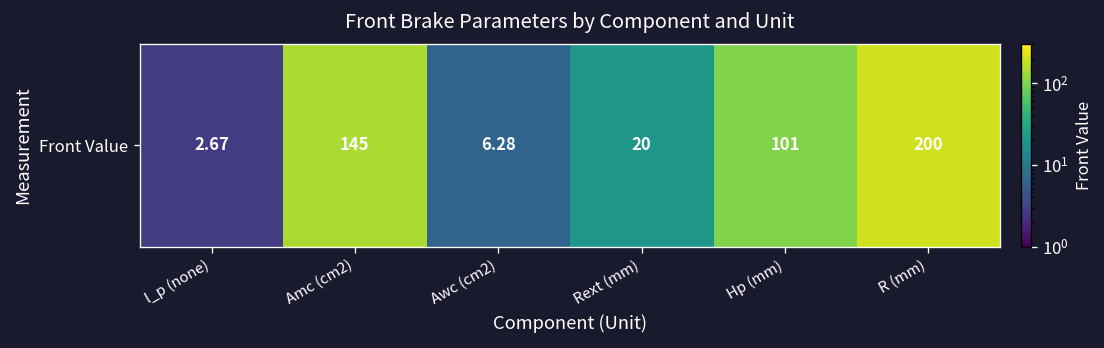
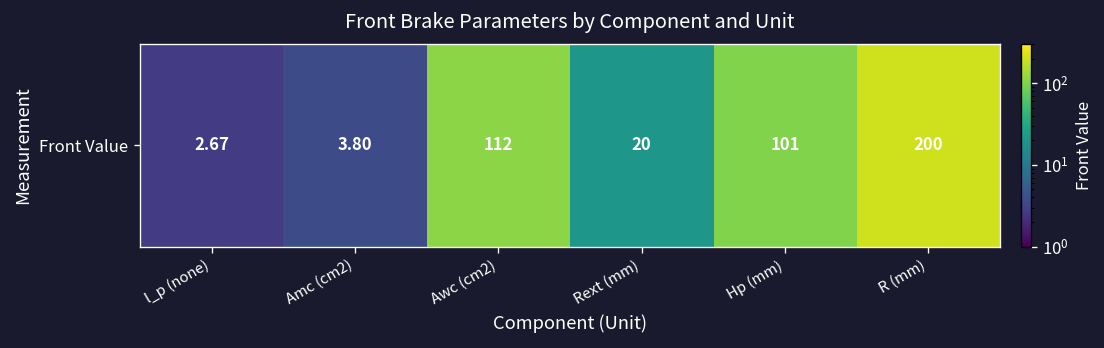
Front Value, Amc (cm2): 145 -> 3.80
Front Value, Awc (cm2): 6.28 -> 112
